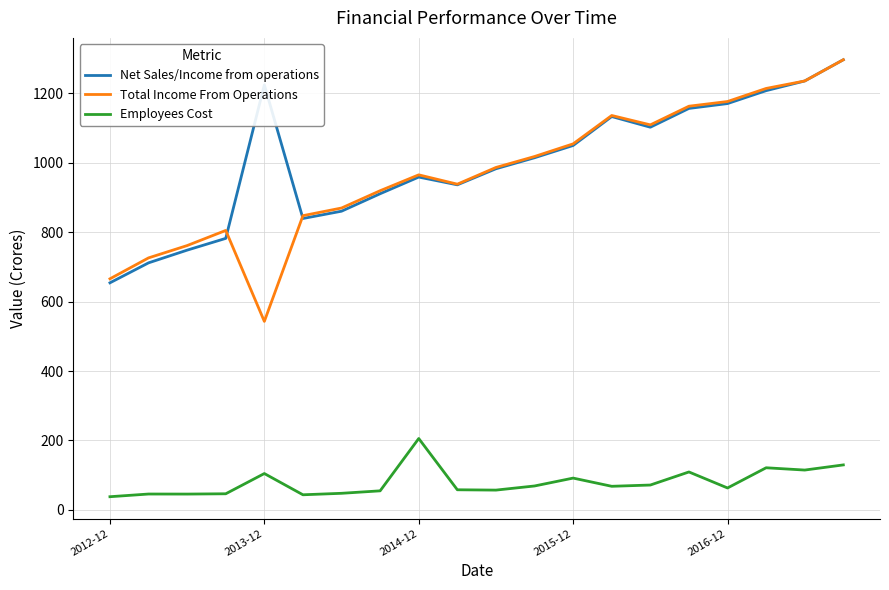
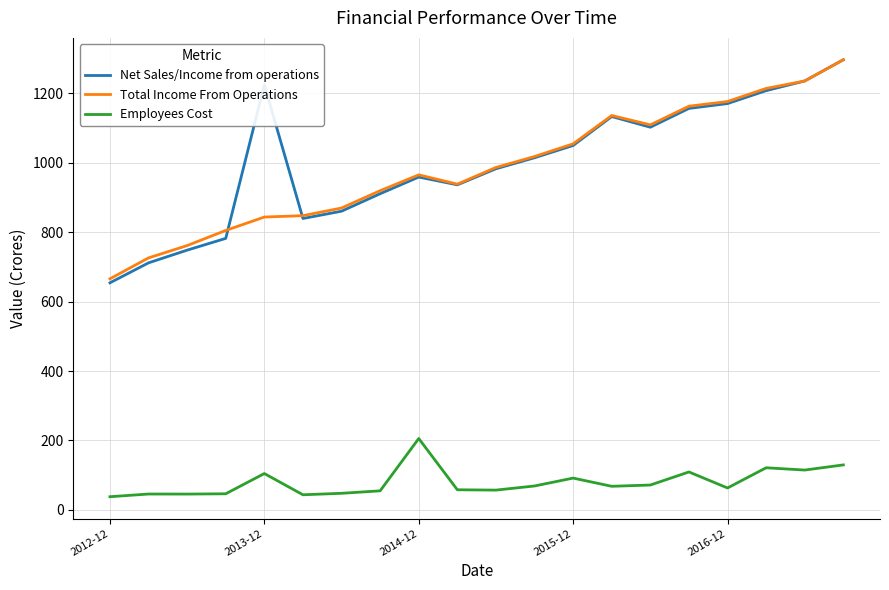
Total Income From Operations, 2013-12: 540 -> 840
